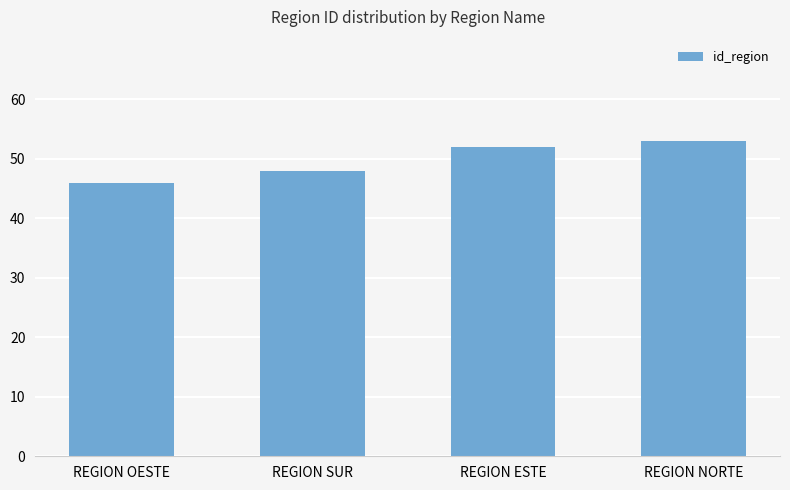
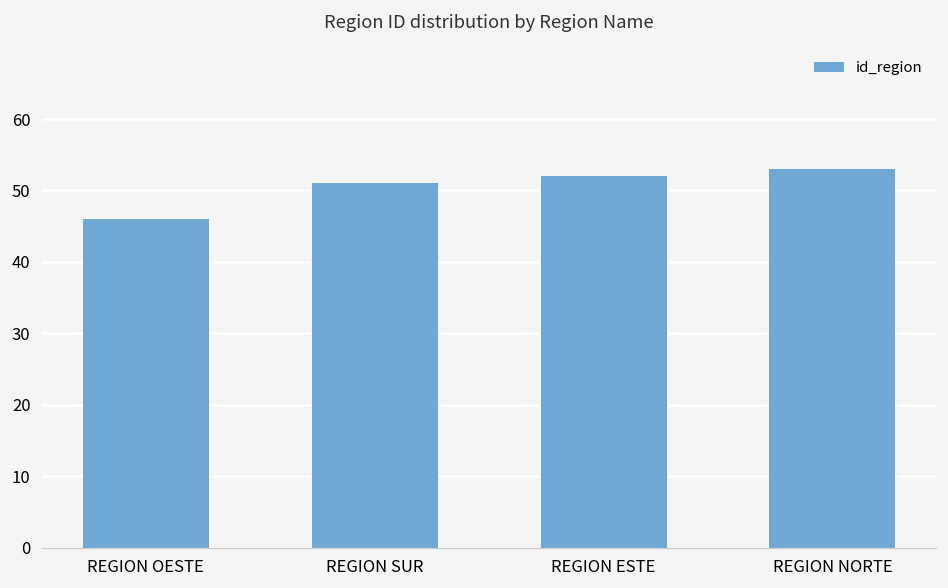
REGION SUR: 48 -> 51
